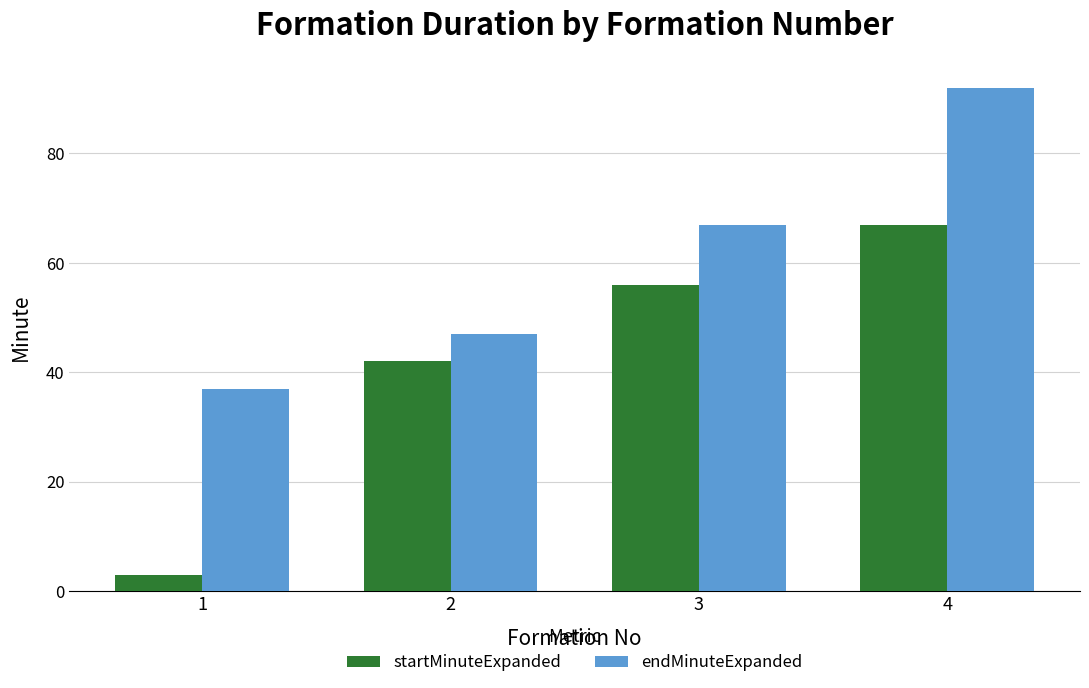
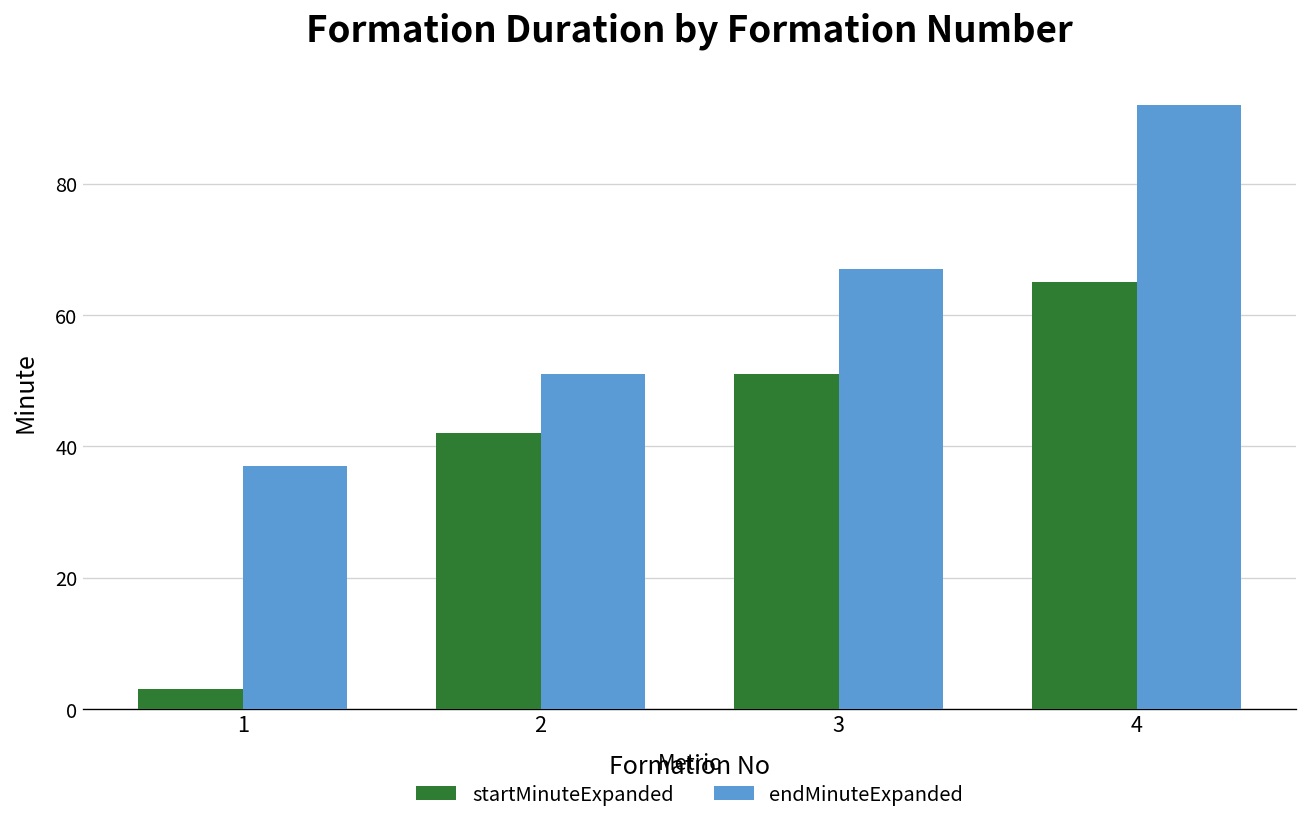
endMinuteExpanded, 2: 47 -> 51
startMinuteExpanded, 3: 56 -> 51
startMinuteExpanded, 4: 67 -> 65
